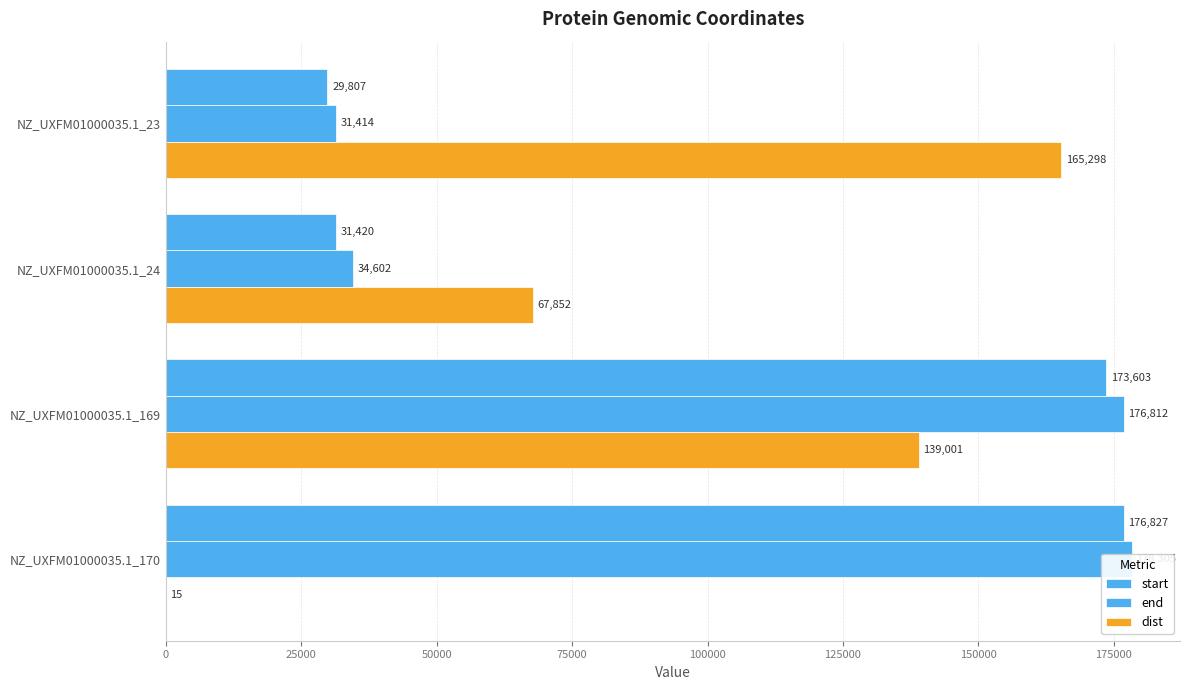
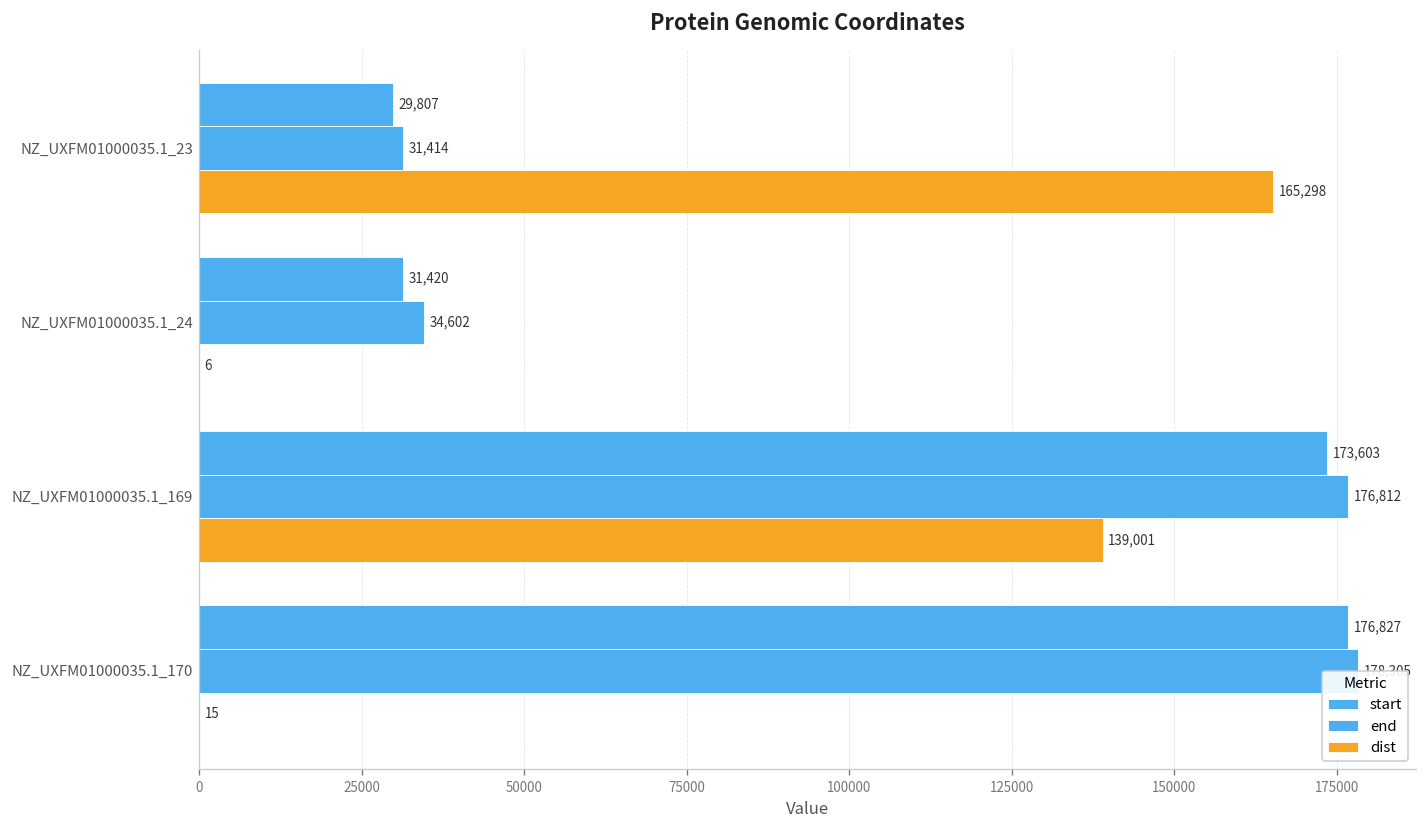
dist, NZ_UXFM01000035.1_24: 67,852 -> 6
